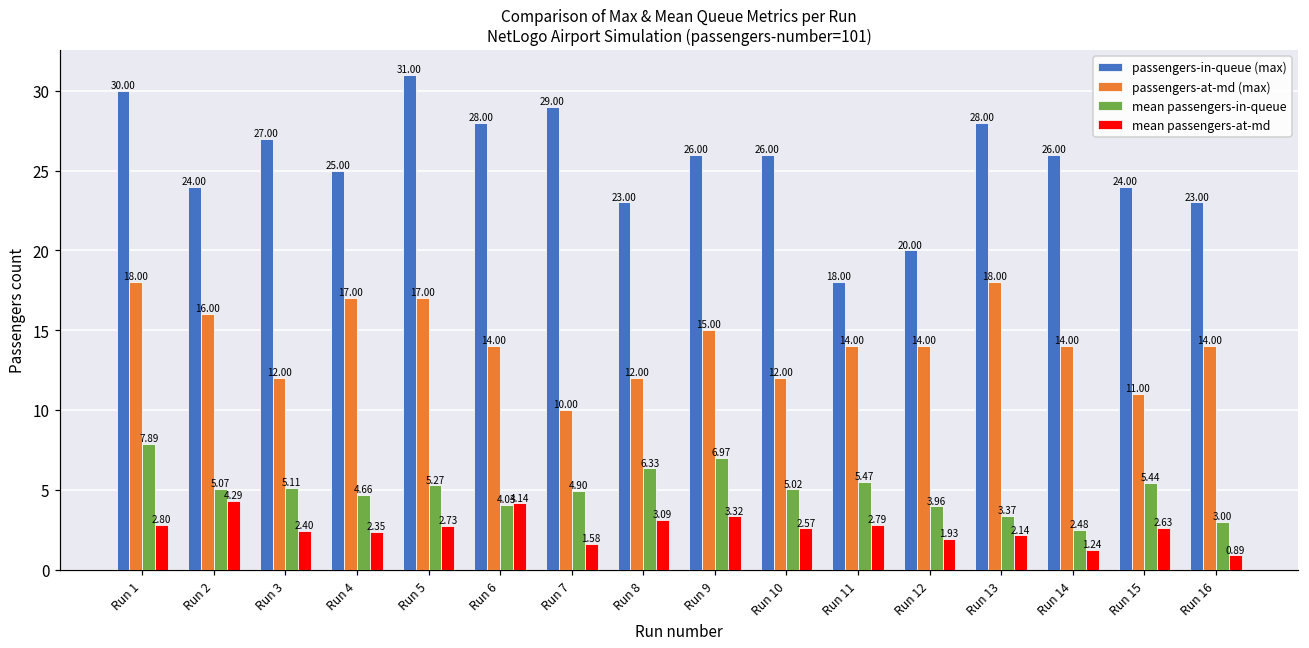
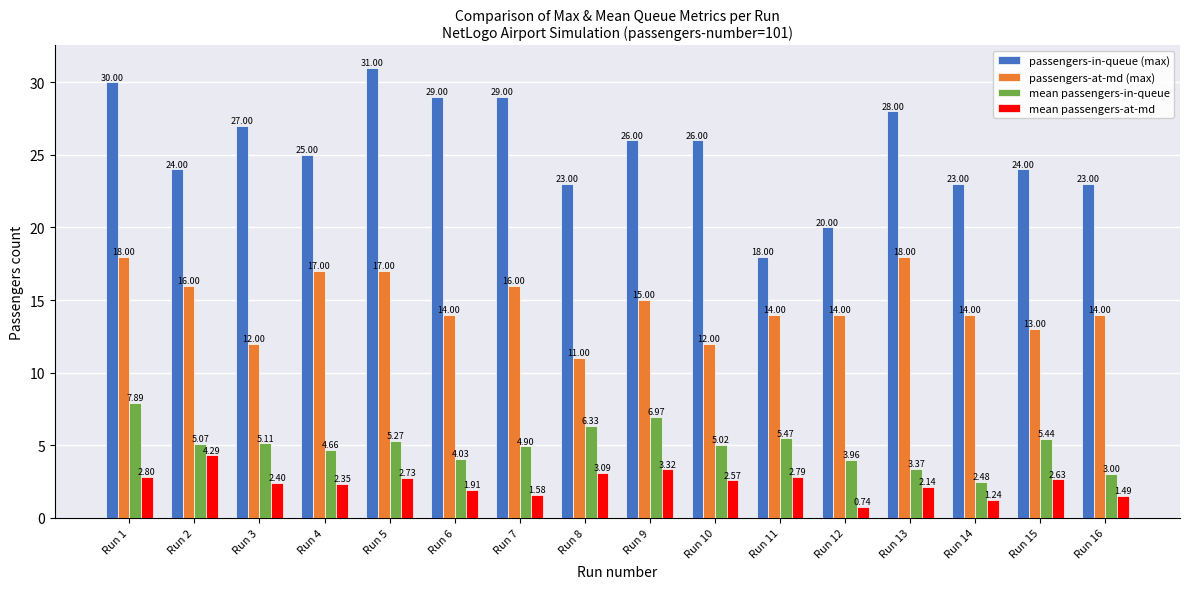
passengers-in-queue (max), Run 6: 28.00 -> 29.00
mean passengers-at-md, Run 6: 4.14 -> 1.91
passengers-at-md (max), Run 7: 10.00 -> 16.00
passengers-at-md (max), Run 8: 12.00 -> 11.00
mean passengers-at-md, Run 12: 1.93 -> 0.74
passengers-in-queue (max), Run 14: 26.00 -> 23.00
passengers-at-md (max), Run 15: 11.00 -> 13.00
mean passengers-at-md, Run 16: 0.89 -> 1.49
